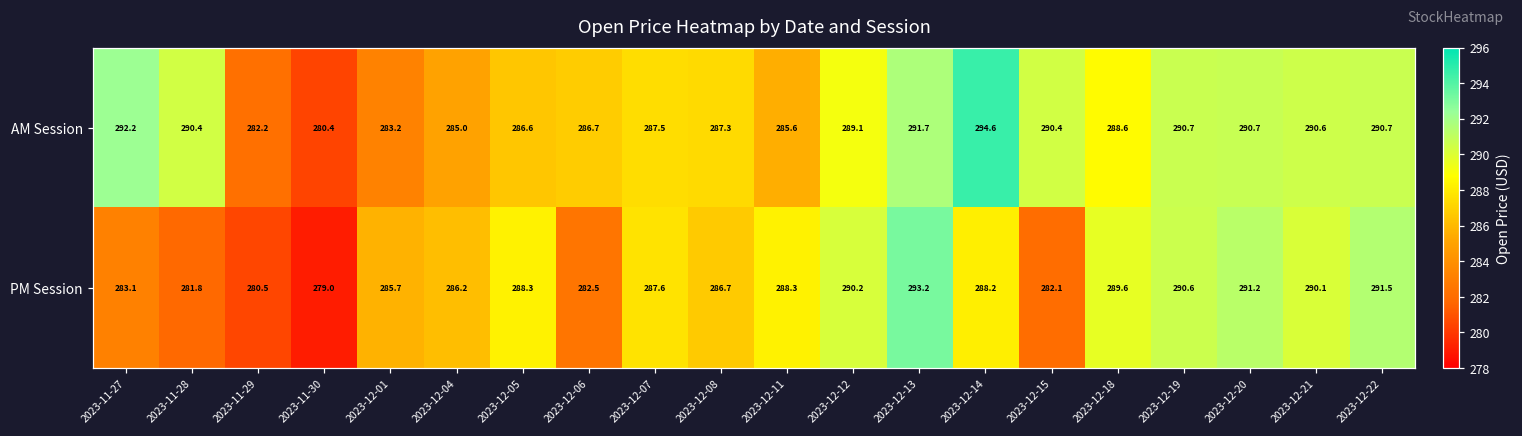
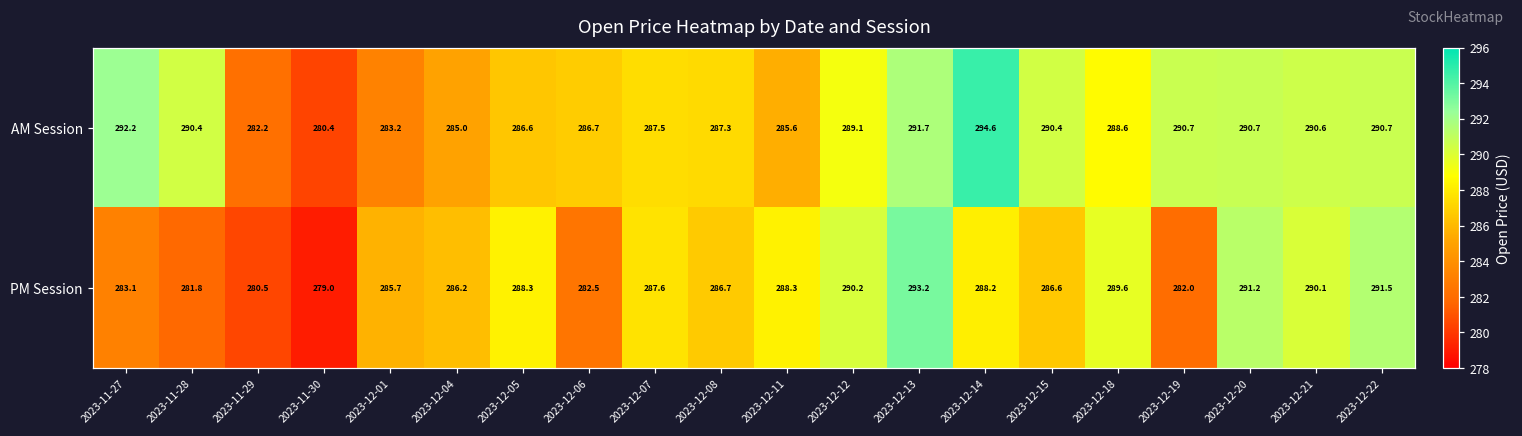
PM Session, 2023-12-15: 282.1 -> 286.6
PM Session, 2023-12-19: 290.6 -> 282.0
